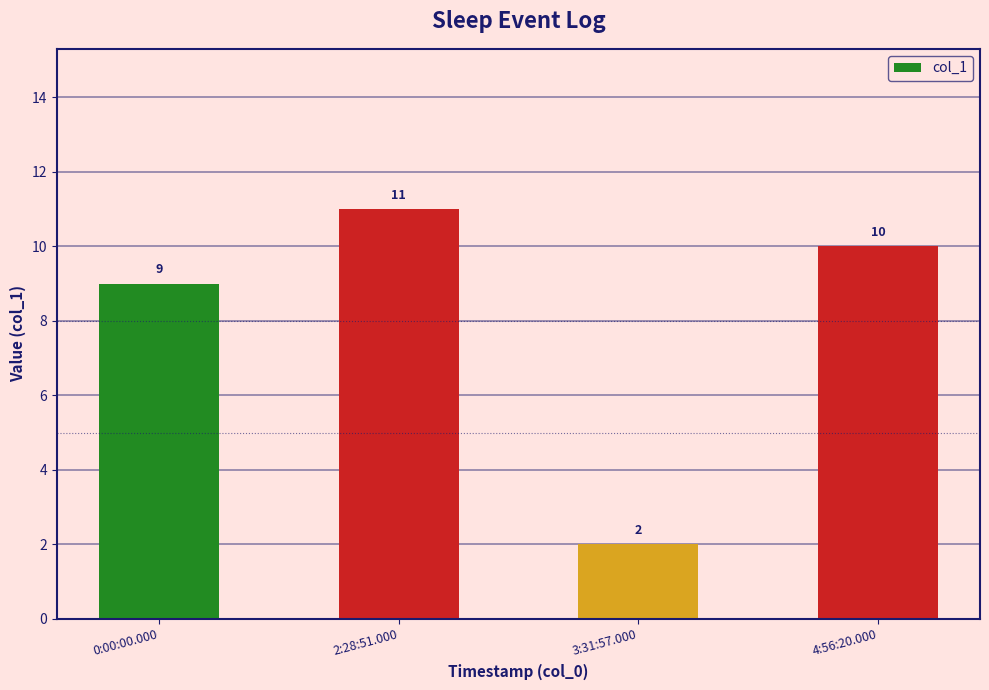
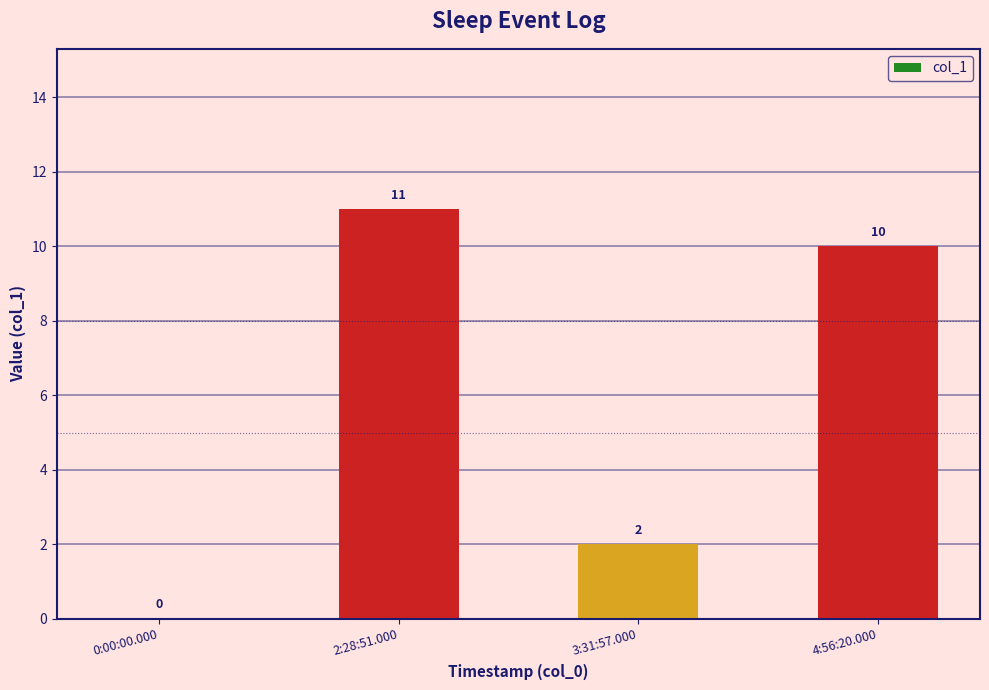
0:00:00.000: 9 -> 0
